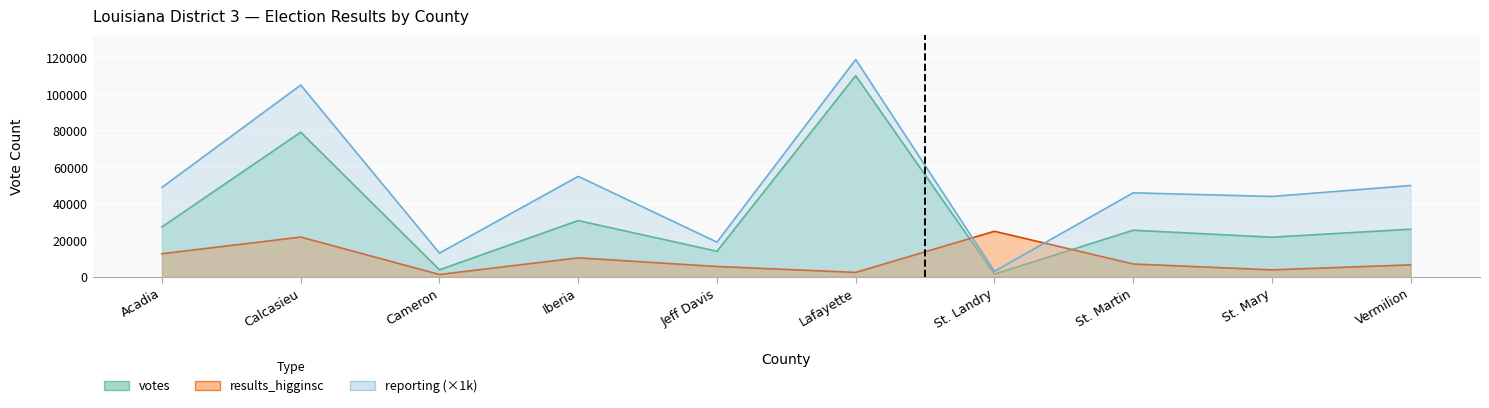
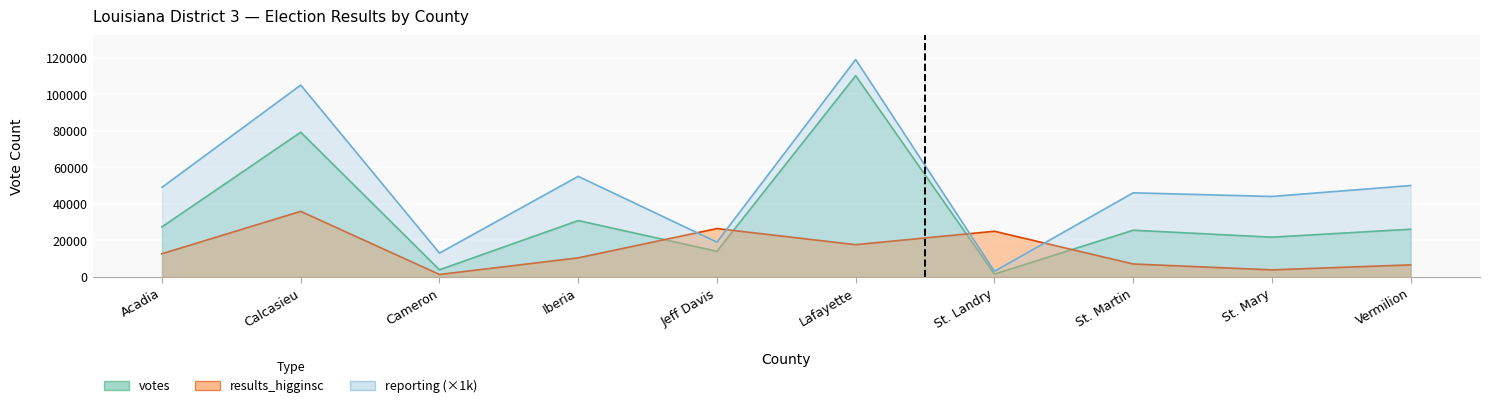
results_higginsc, Calcasieu: 22000 -> 36000
results_higginsc, Jeff Davis: 6000 -> 26000
results_higginsc, Lafayette: 2000 -> 18000
